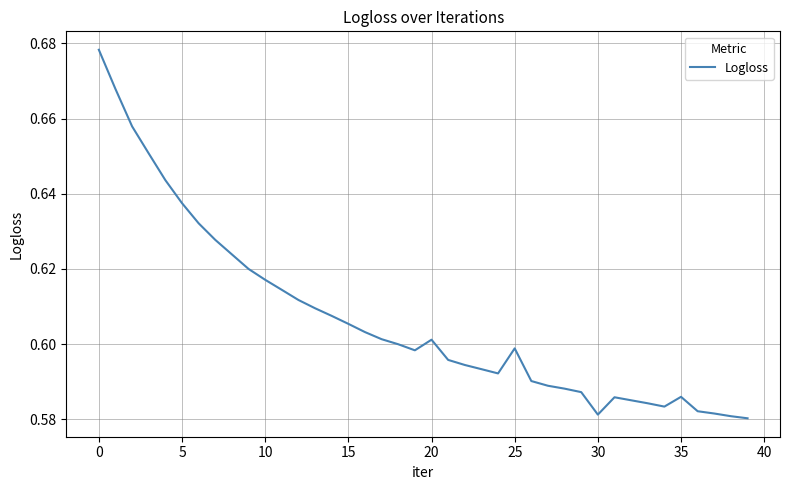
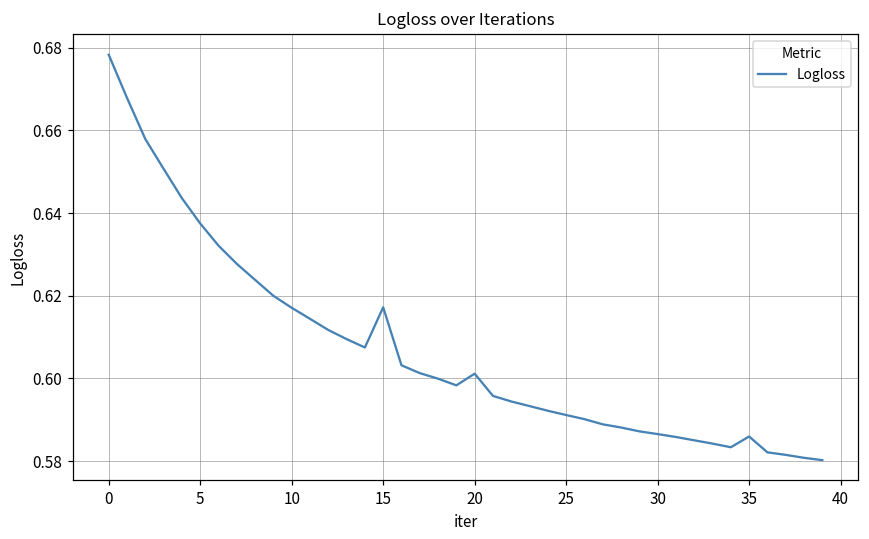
15: 0.605 -> 0.617
25: 0.599 -> 0.591
30: 0.581 -> 0.587
